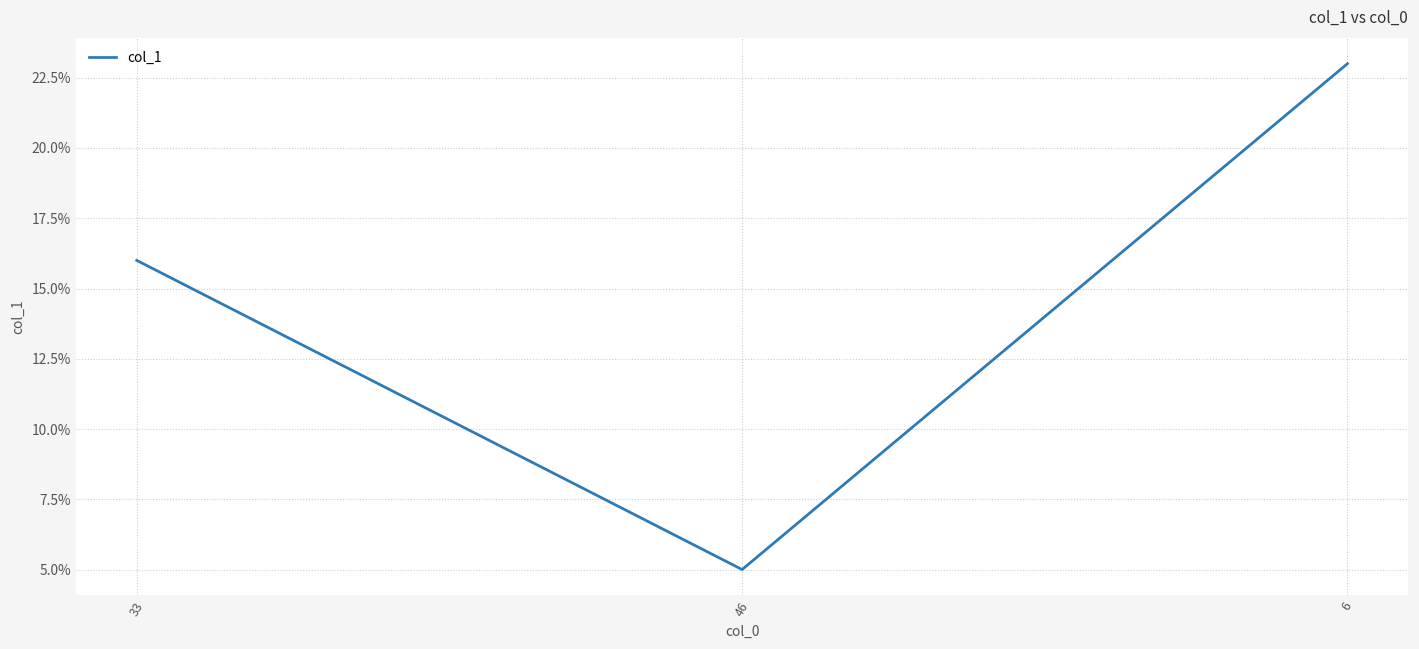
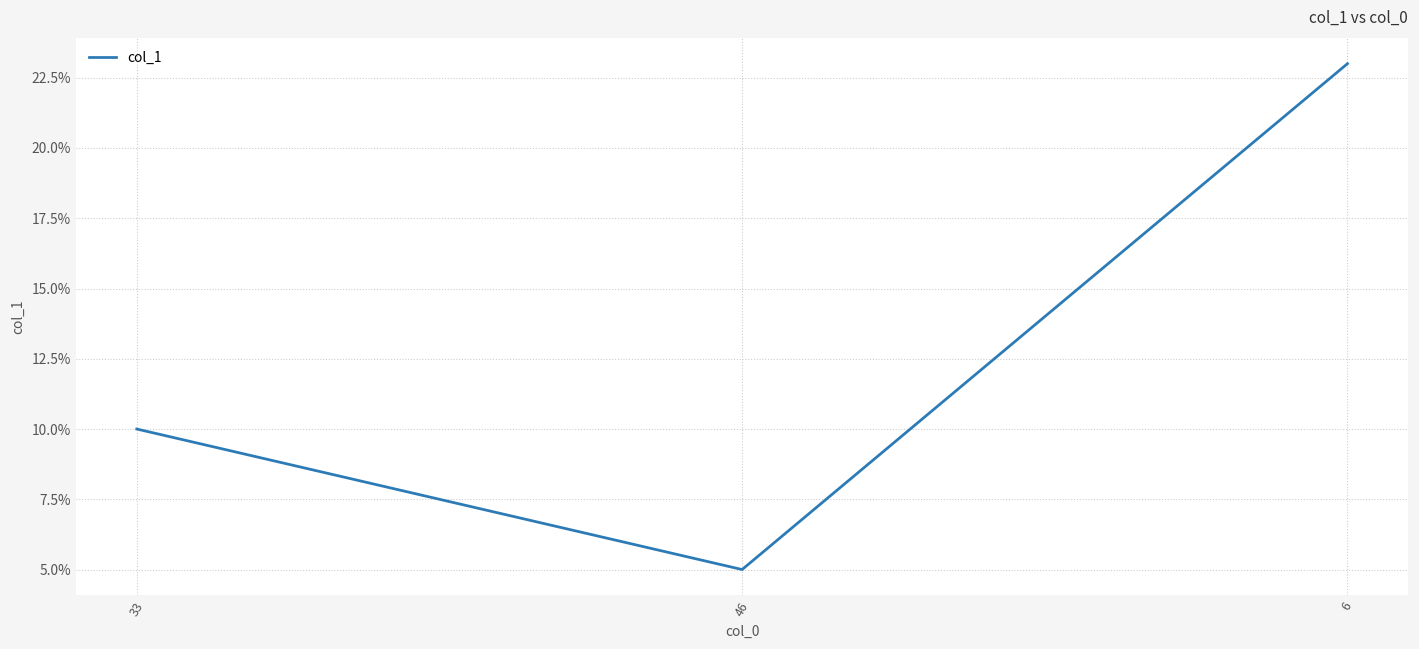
33: 16% -> 10%
